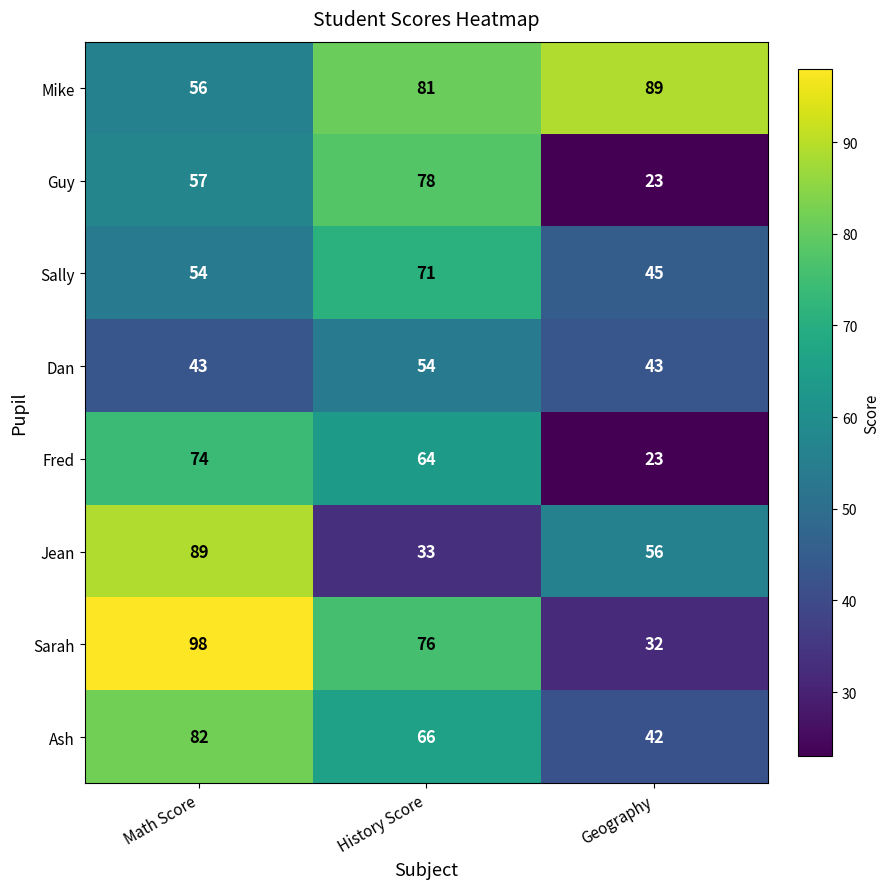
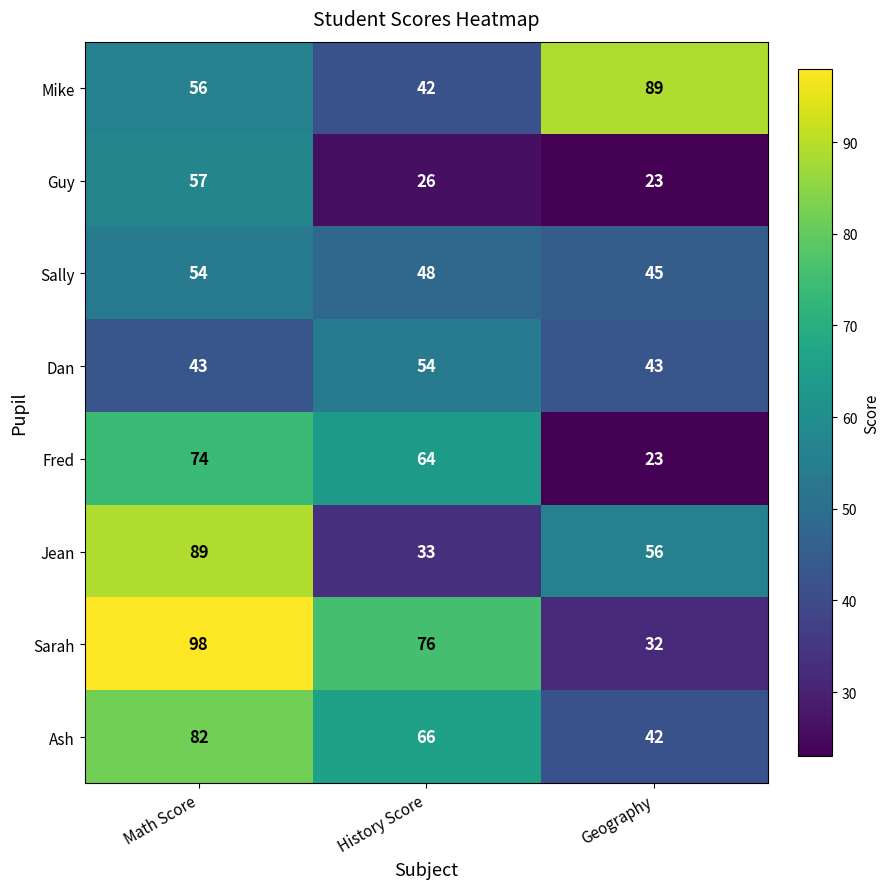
Mike, History Score: 81 -> 42
Guy, History Score: 78 -> 26
Sally, History Score: 71 -> 48
